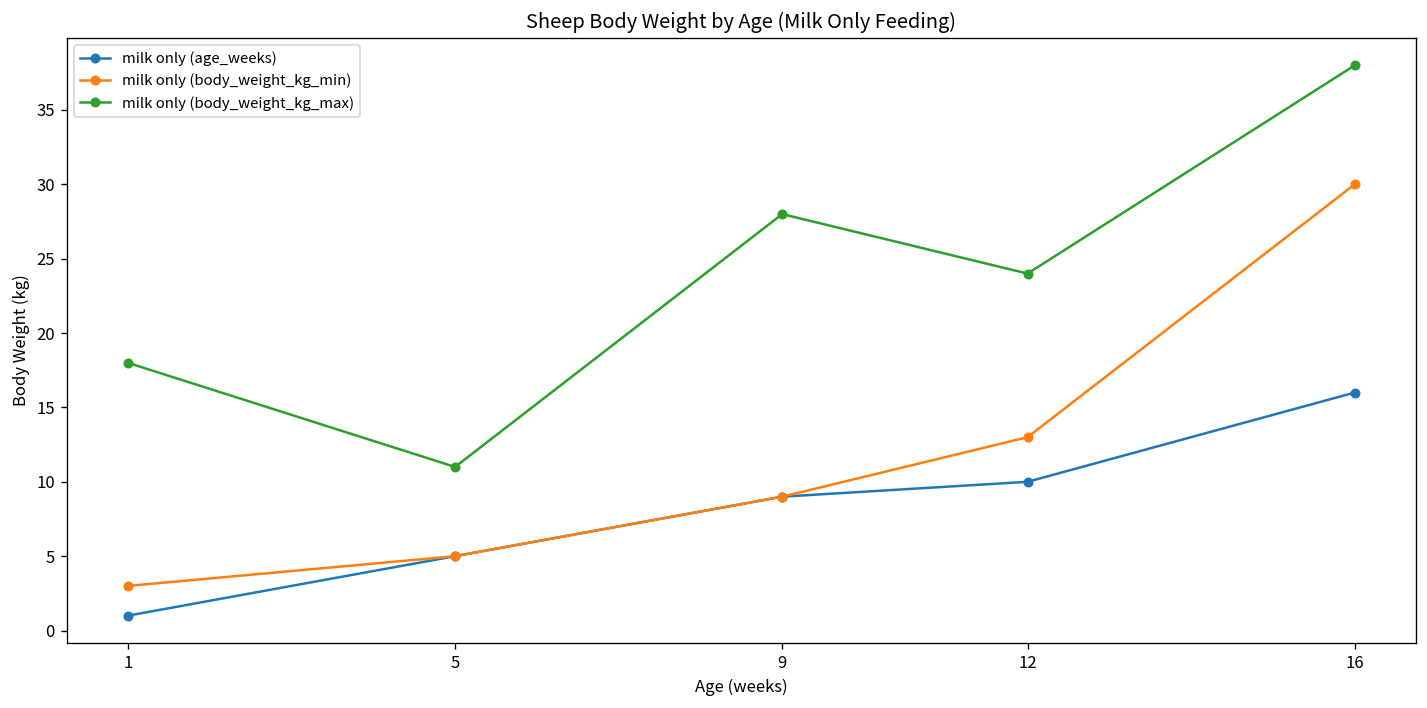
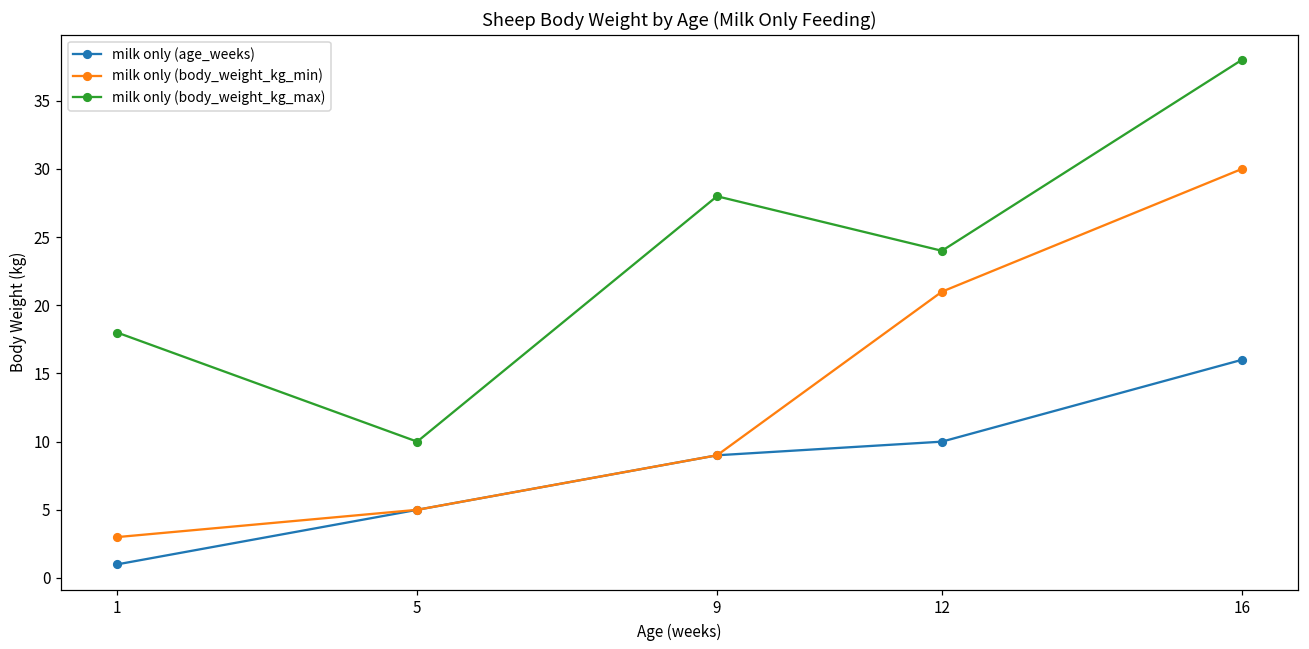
milk only (body_weight_kg_max), 5: 11 -> 10
milk only (body_weight_kg_min), 12: 13 -> 21
